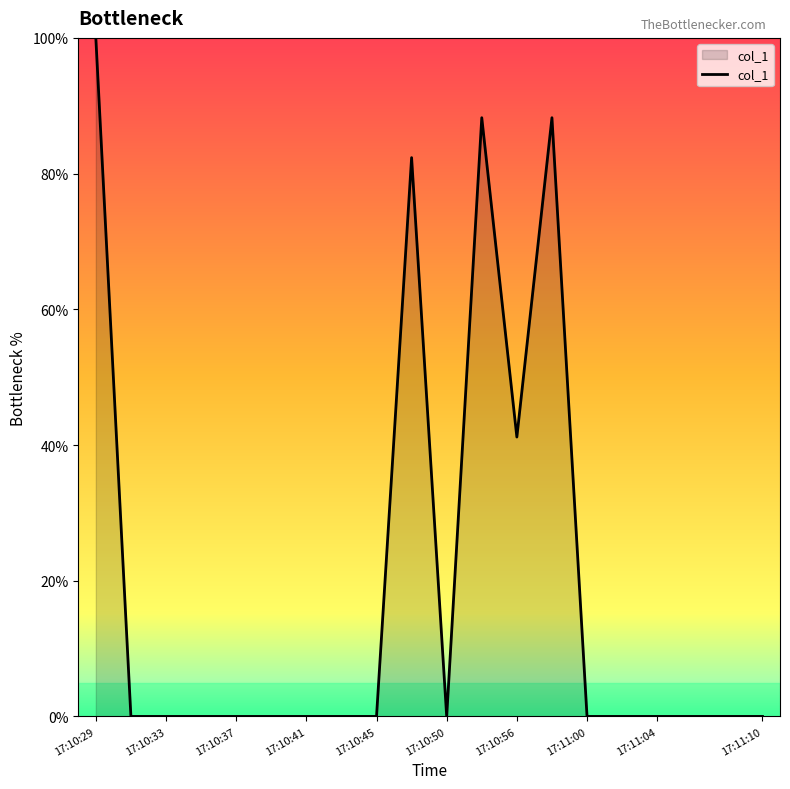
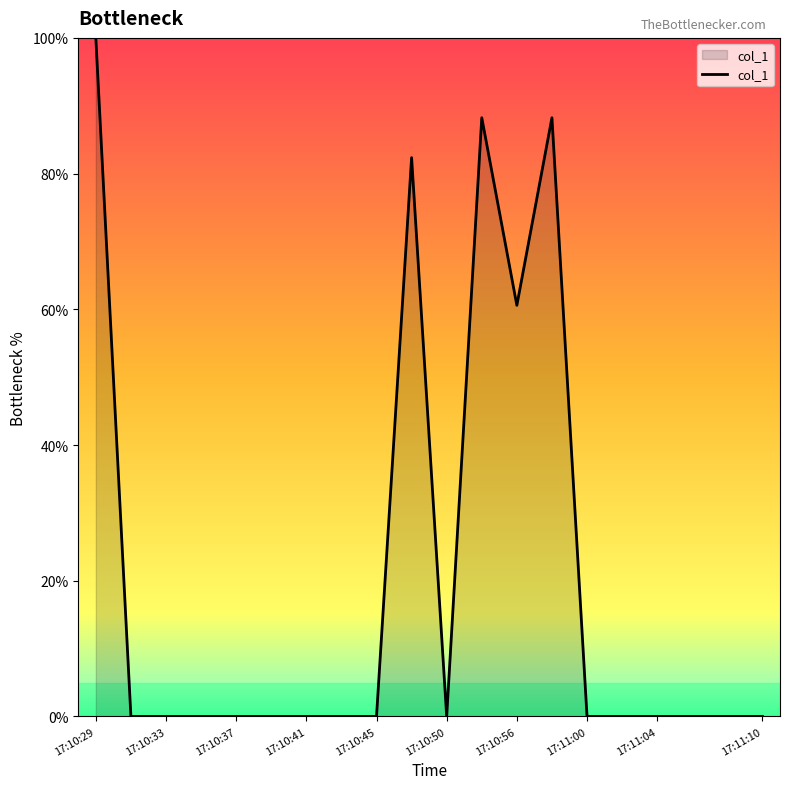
17:10:56: 41% -> 61%
